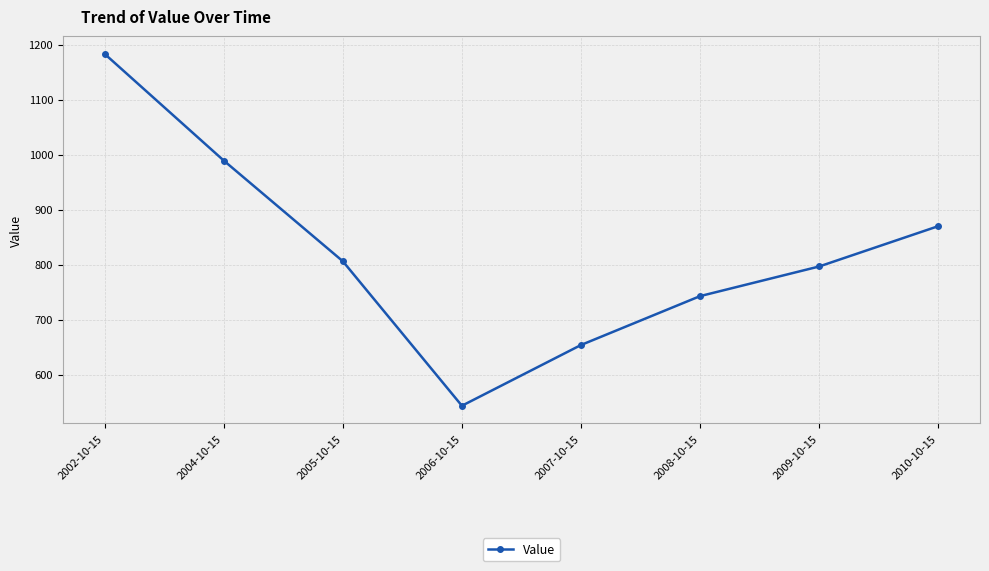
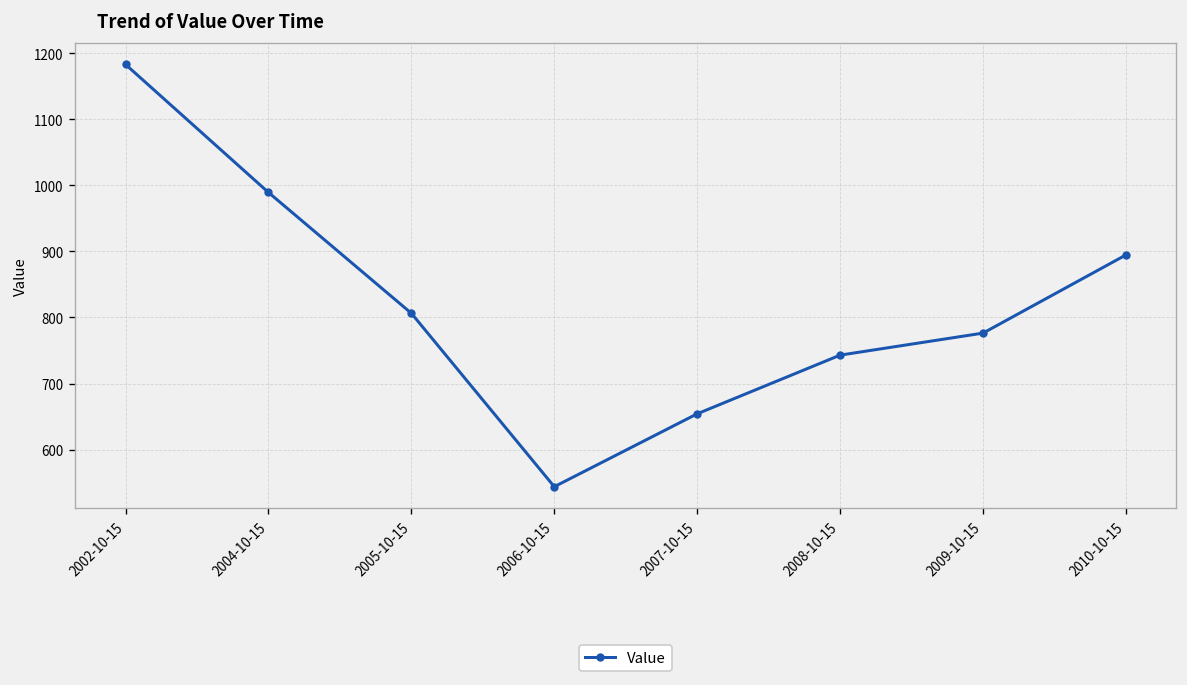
2009-10-15: 800 -> 780
2010-10-15: 870 -> 890
